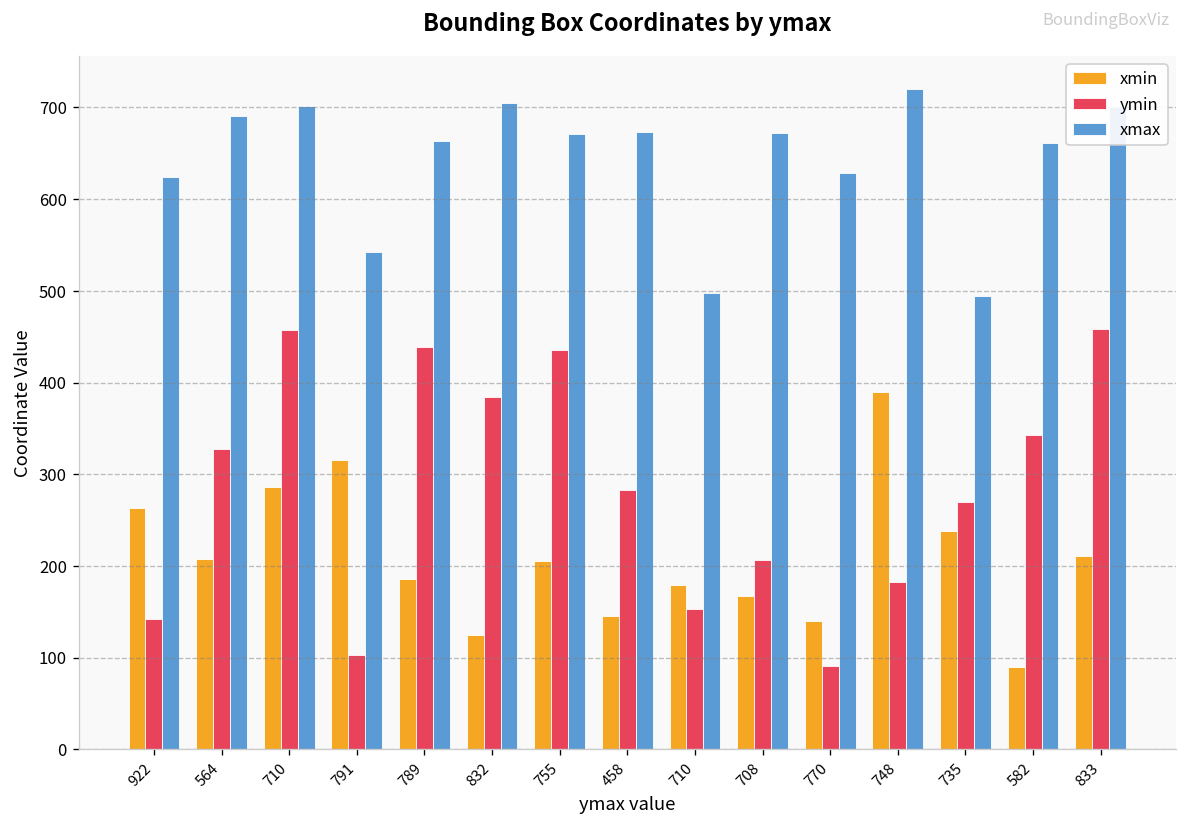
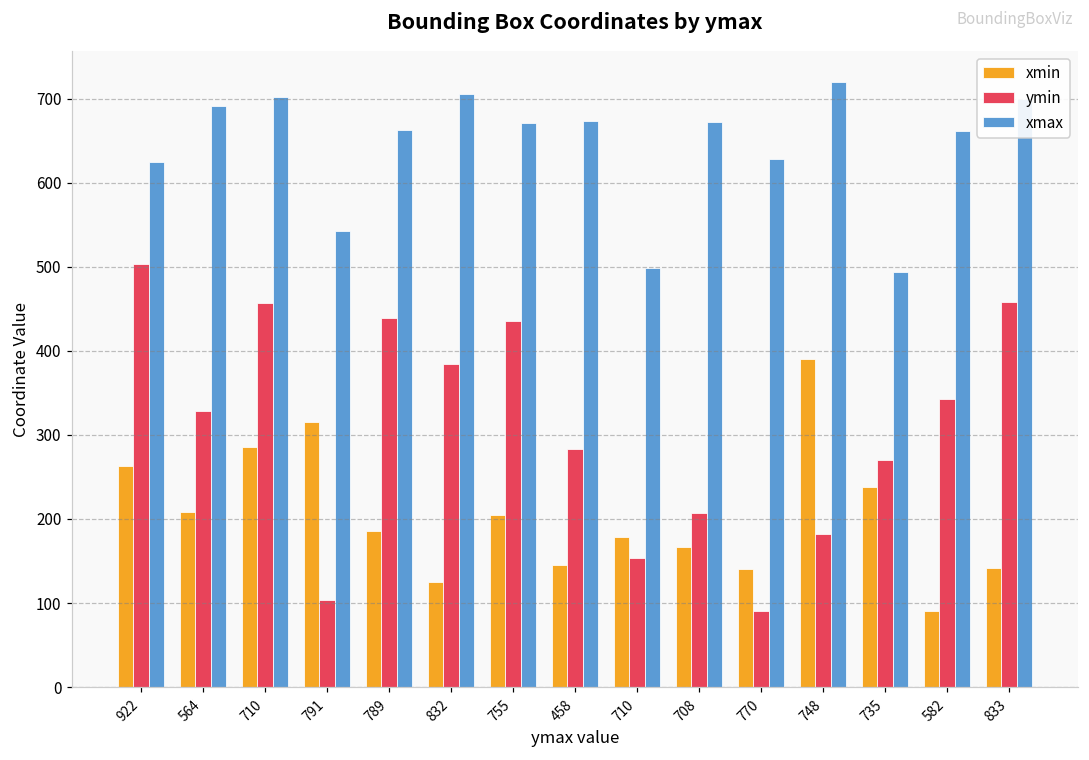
ymin, 922: 140 -> 500
xmin, 833: 210 -> 140
